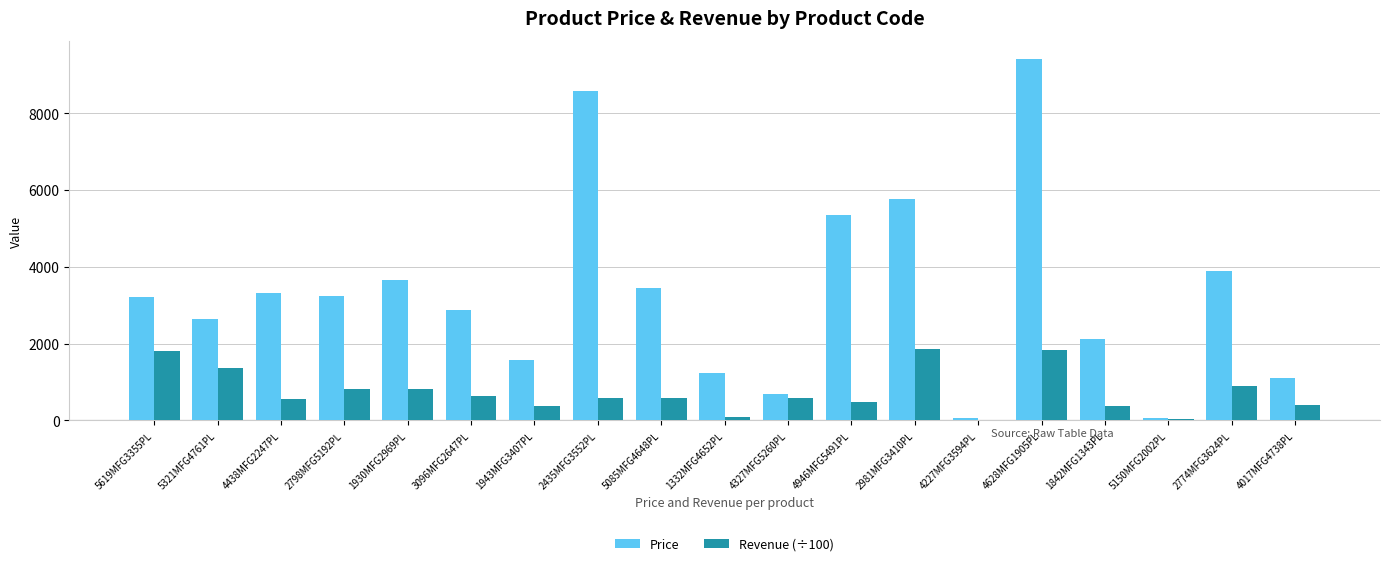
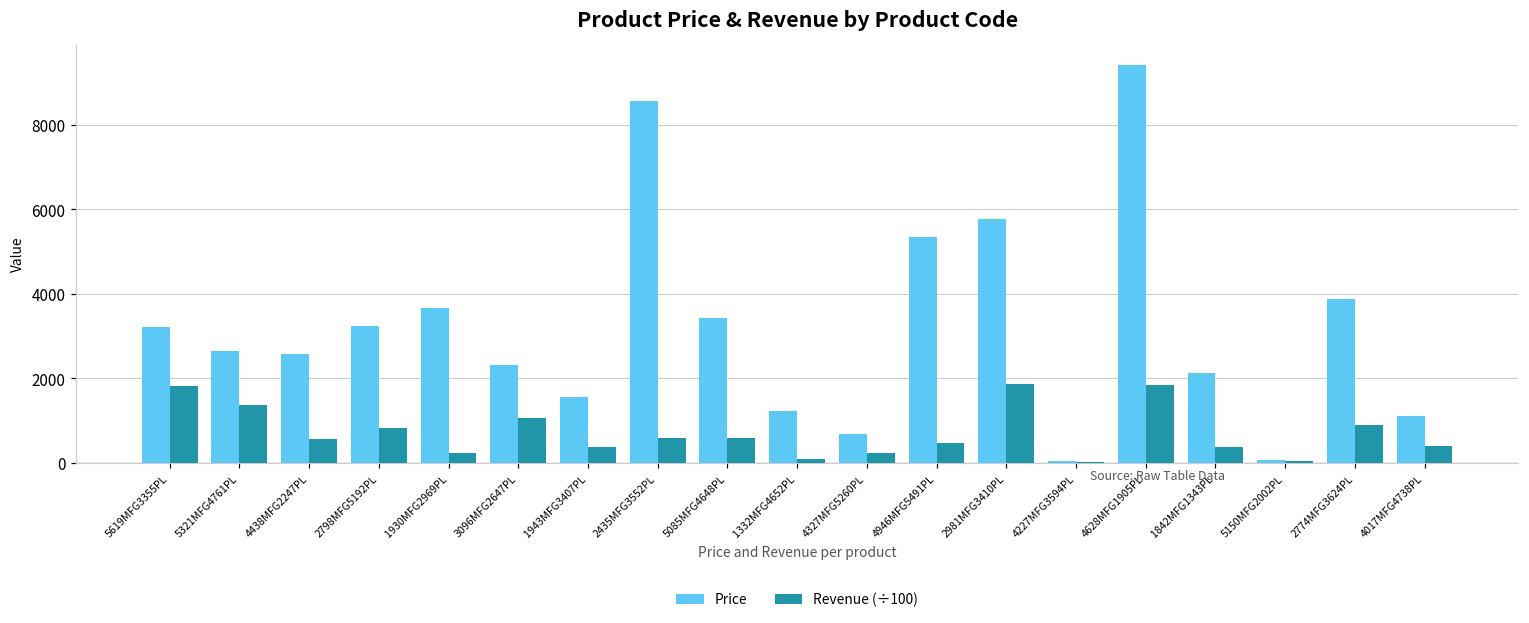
Price, 4438MFG2247PL: 3300 -> 2600
Revenue (÷100), 1930MFG2969PL: 800 -> 200
Price, 3096MFG2647PL: 2900 -> 2300
Revenue (÷100), 3096MFG2647PL: 600 -> 1100
Revenue (÷100), 4327MFG5260PL: 600 -> 200
